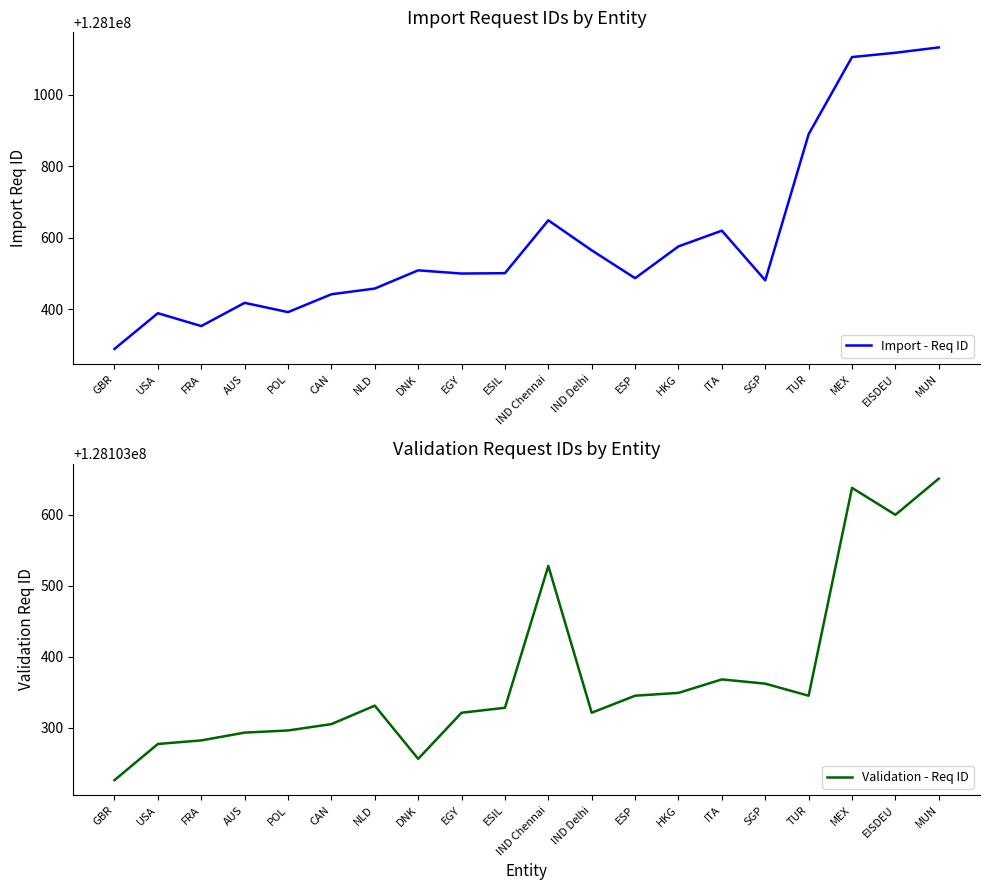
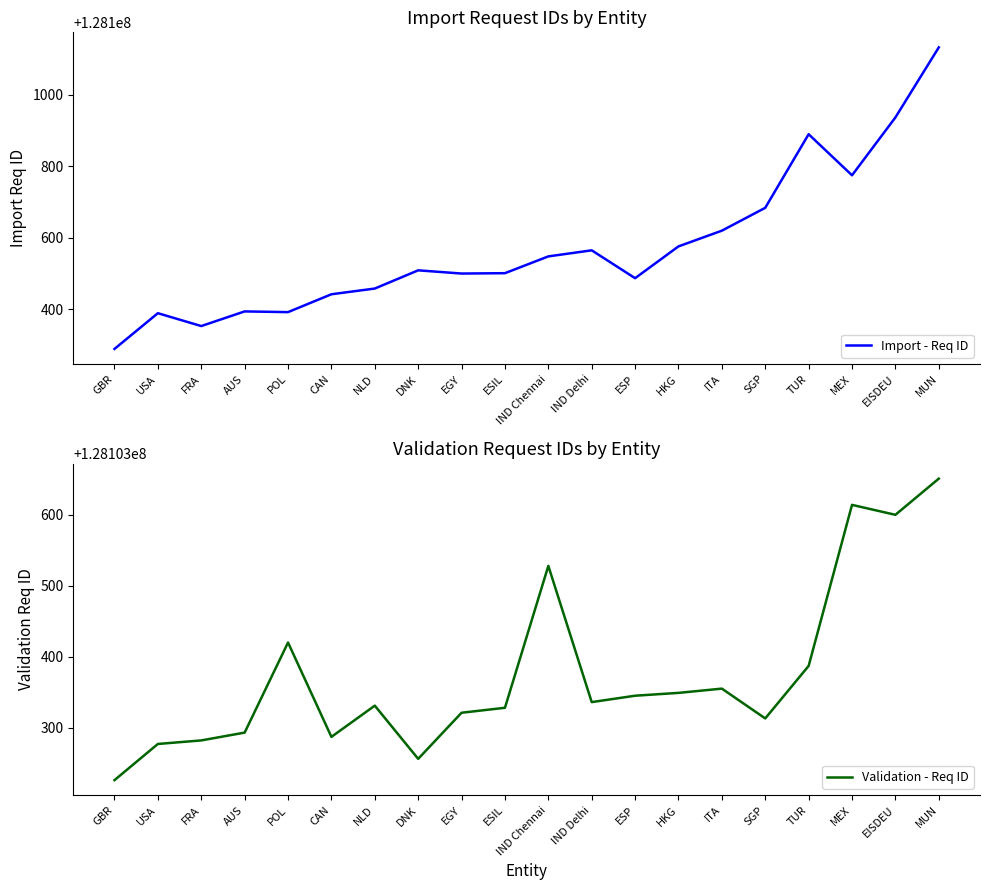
Import Request IDs by Entity, AUS: 128100420 -> 128100390
Import Request IDs by Entity, IND Chennai: 128100650 -> 128100550
Import Request IDs by Entity, SGP: 128100480 -> 128100680
Import Request IDs by Entity, MEX: 128101110 -> 128100780
Import Request IDs by Entity, EISDEU: 128101120 -> 128100940
Validation Request IDs by Entity, POL: 128103300 -> 128103420
Validation Request IDs by Entity, CAN: 128103310 -> 128103290
Validation Request IDs by Entity, IND Delhi: 128103320 -> 128103340
Validation Request IDs by Entity, ITA: 128103370 -> 128103360
Validation Request IDs by Entity, SGP: 128103360 -> 128103310
Validation Request IDs by Entity, TUR: 128103350 -> 128103390
Validation Request IDs by Entity, MEX: 128103640 -> 128103610
